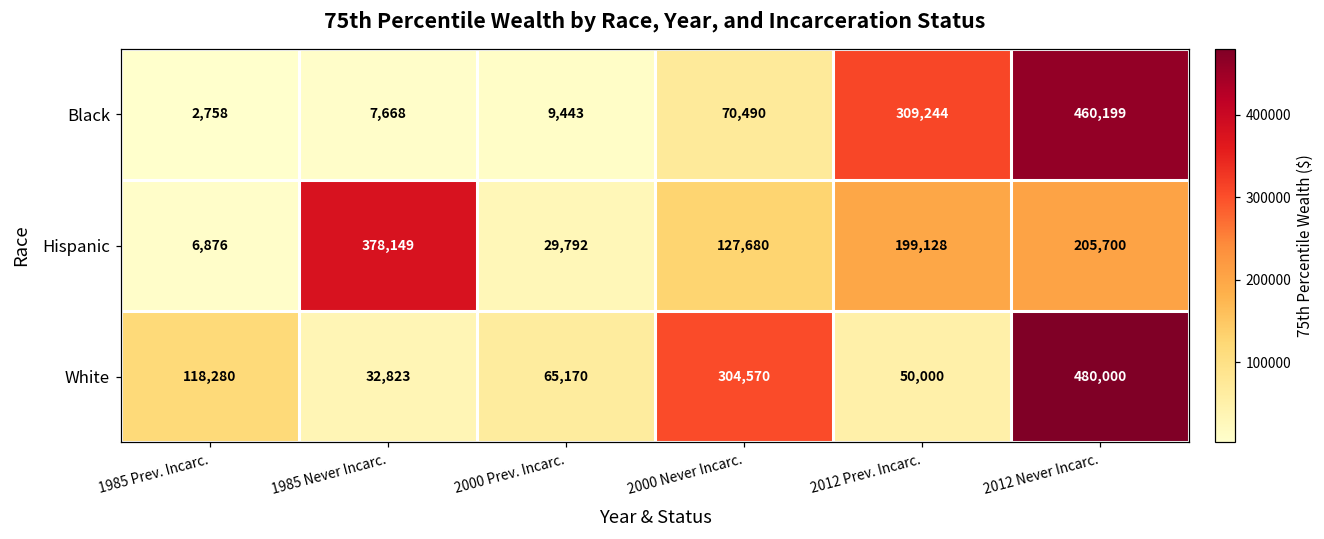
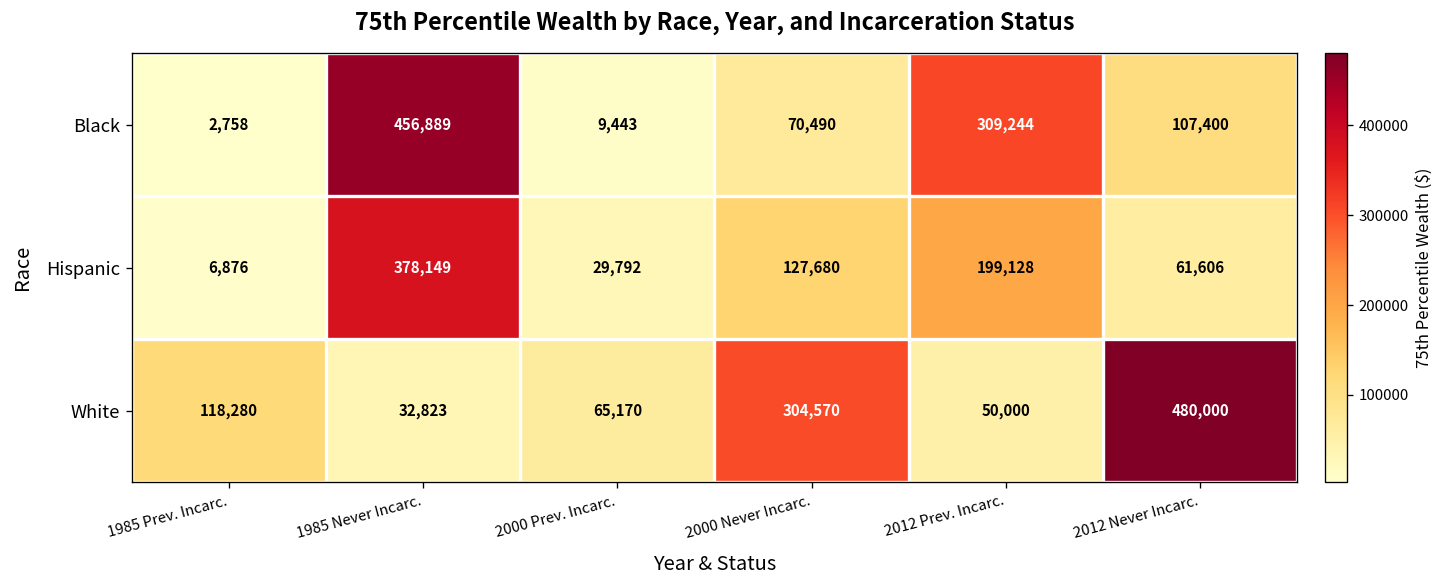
Black, 1985 Never Incarc.: 7,668 -> 456,889
Black, 2012 Never Incarc.: 460,199 -> 107,400
Hispanic, 2012 Never Incarc.: 205,700 -> 61,606
